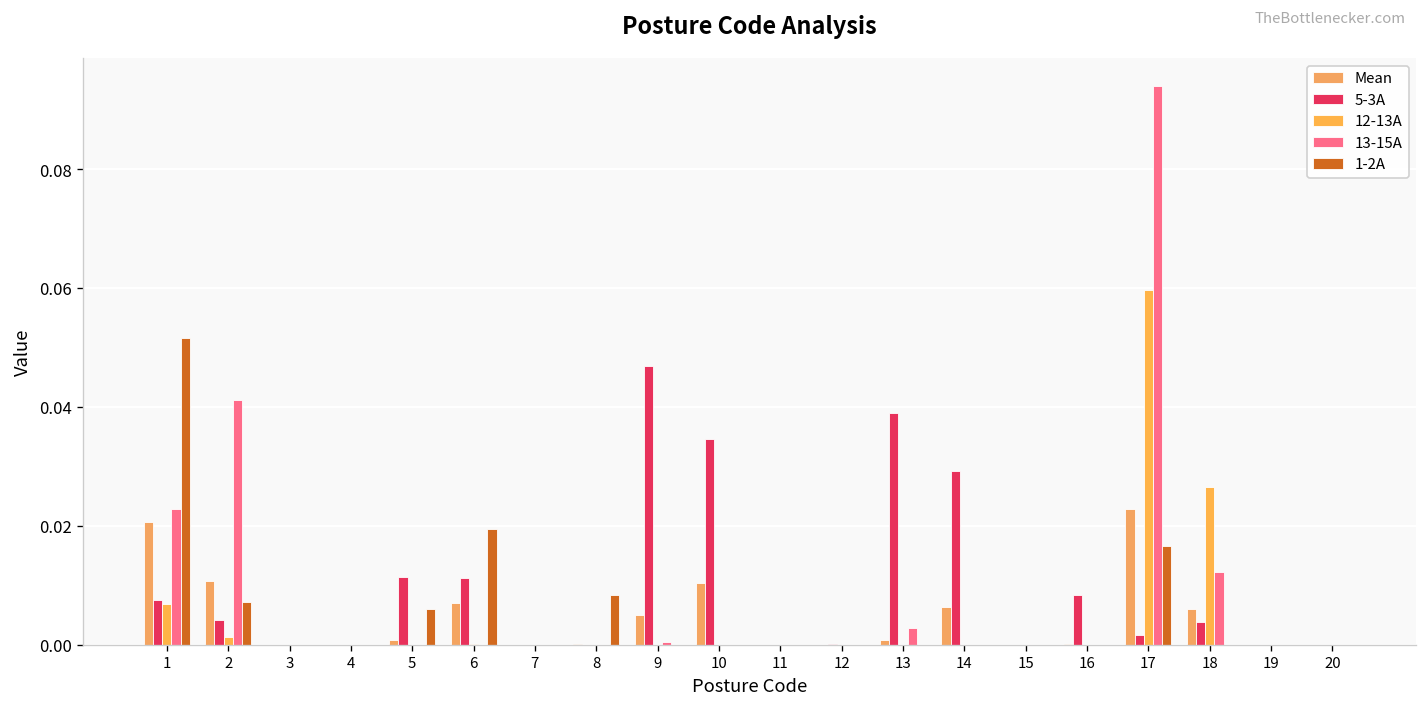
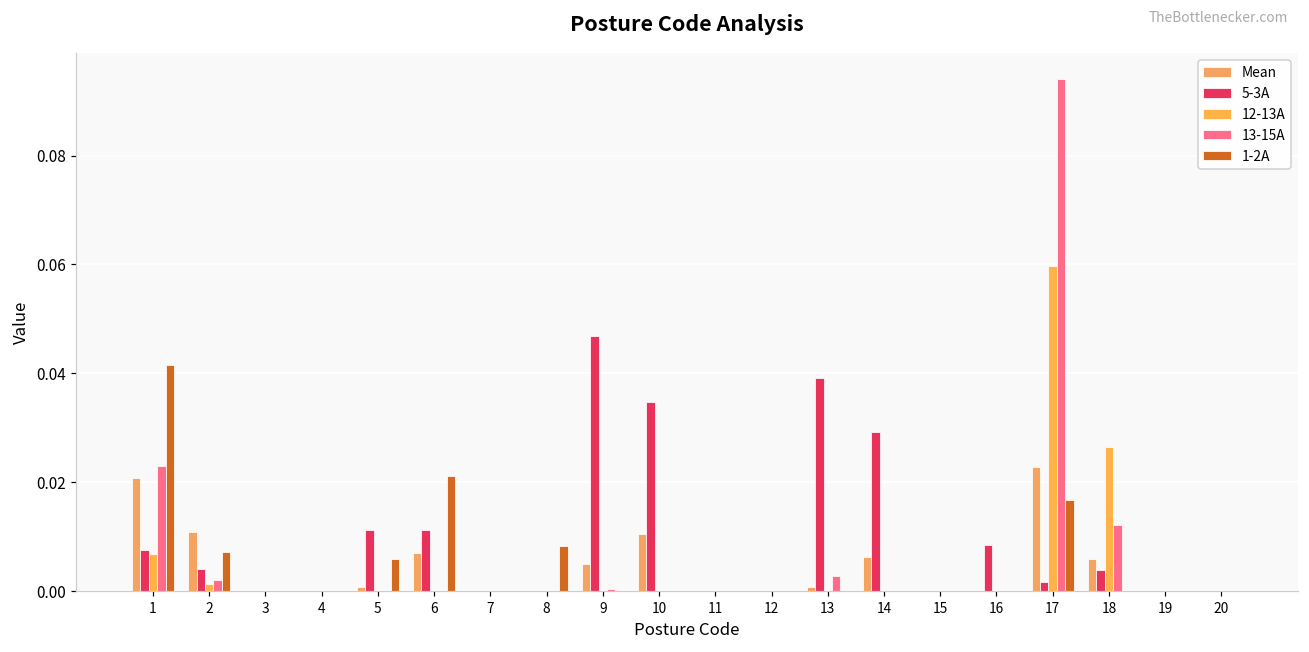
1-2A, 1: 0.052 -> 0.042
13-15A, 2: 0.041 -> 0.002
1-2A, 6: 0.019 -> 0.021
